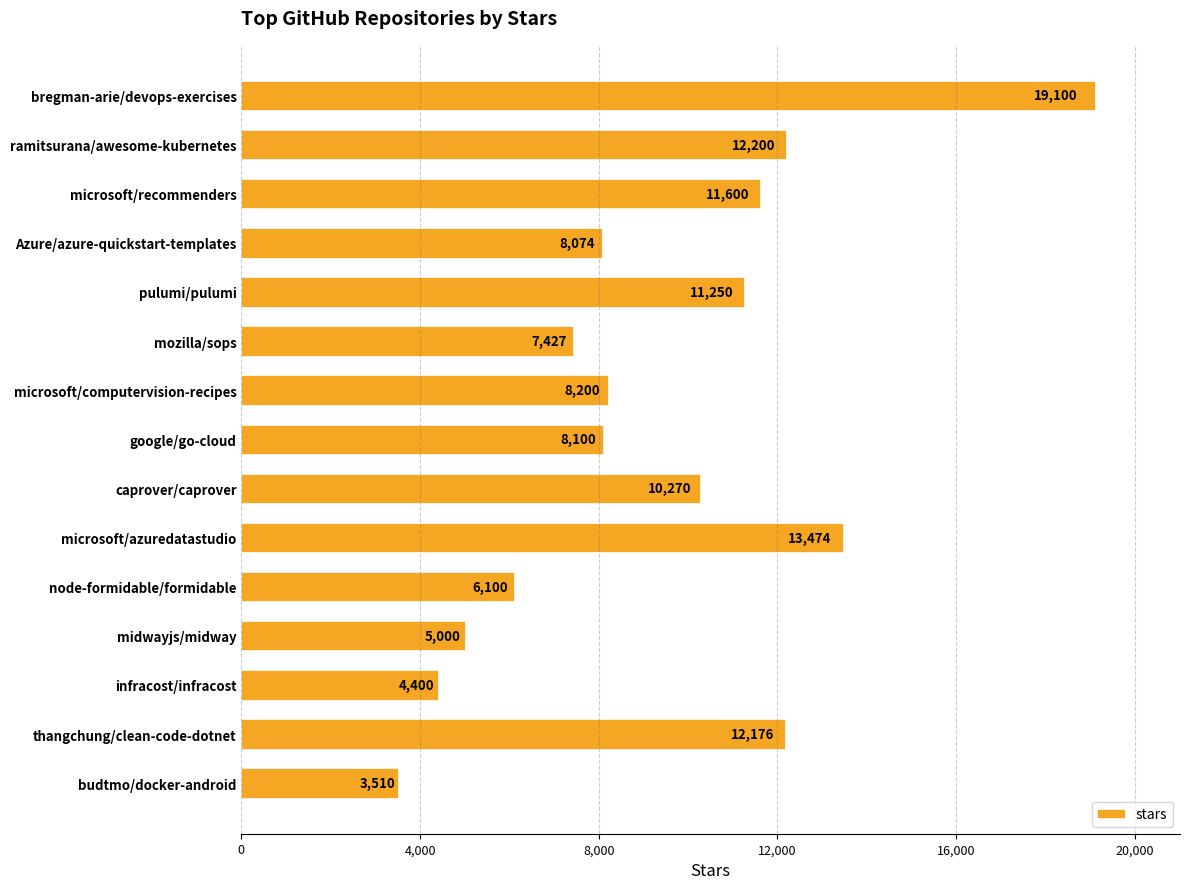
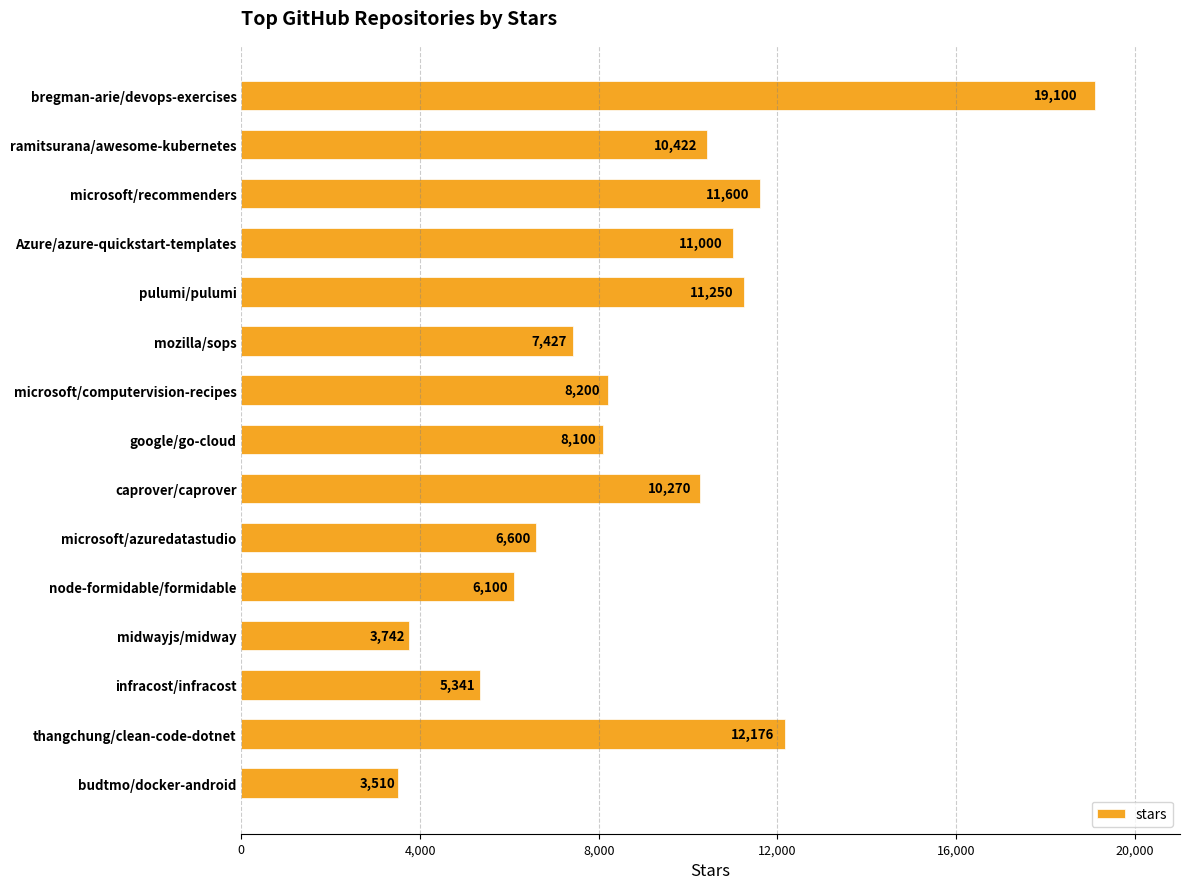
ramitsurana/awesome-kubernetes: 12,200 -> 10,422
Azure/azure-quickstart-templates: 8,074 -> 11,000
microsoft/azuredatastudio: 13,474 -> 6,600
midwayjs/midway: 5,000 -> 3,742
infracost/infracost: 4,400 -> 5,341
